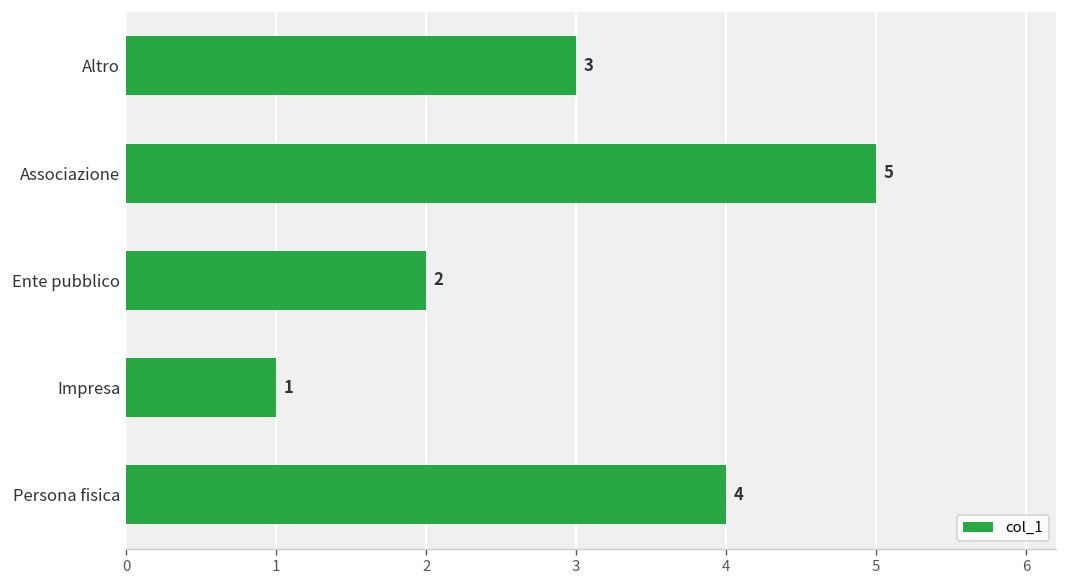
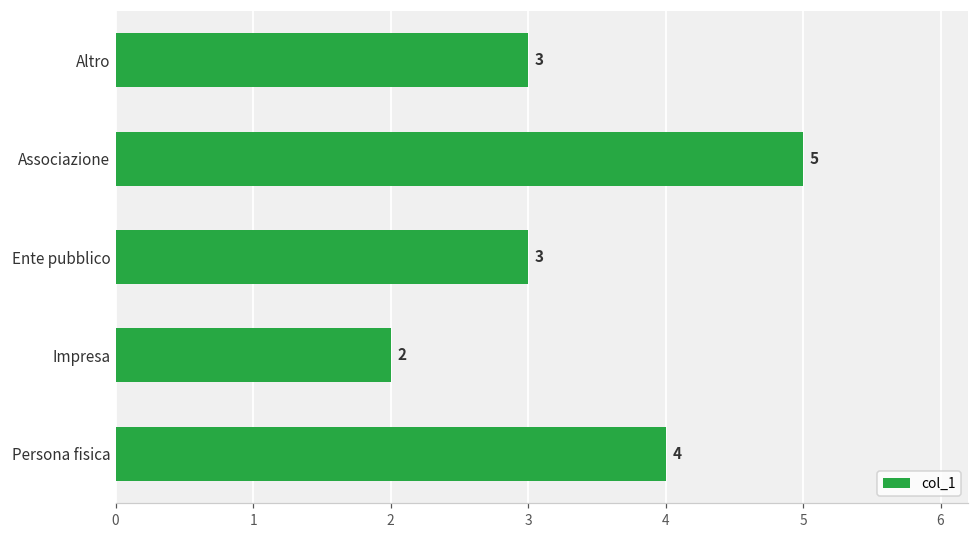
Ente pubblico: 2 -> 3
Impresa: 1 -> 2
